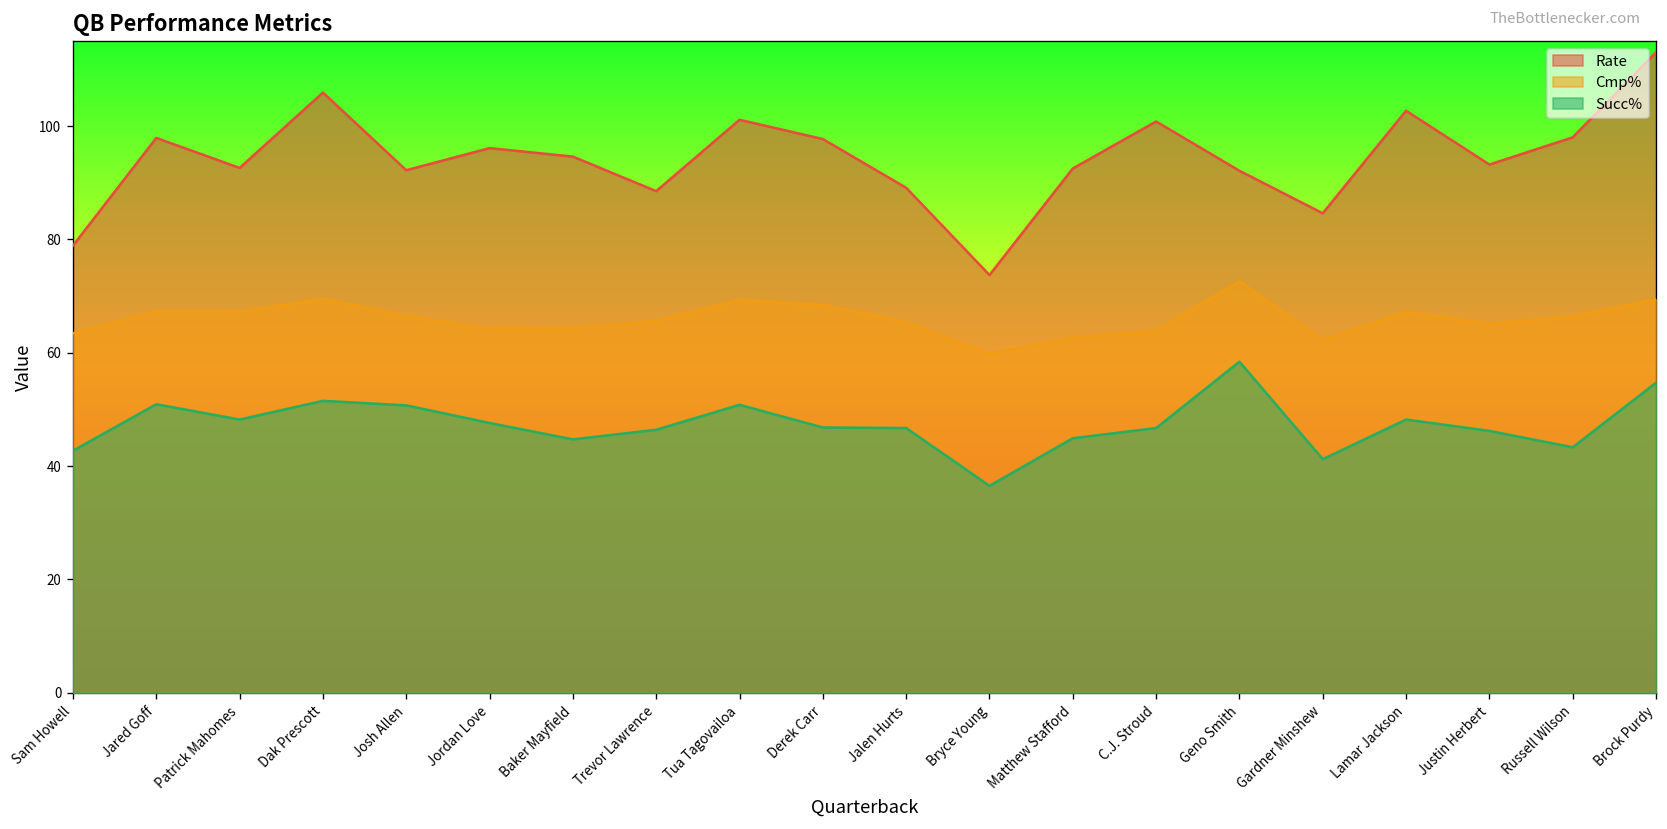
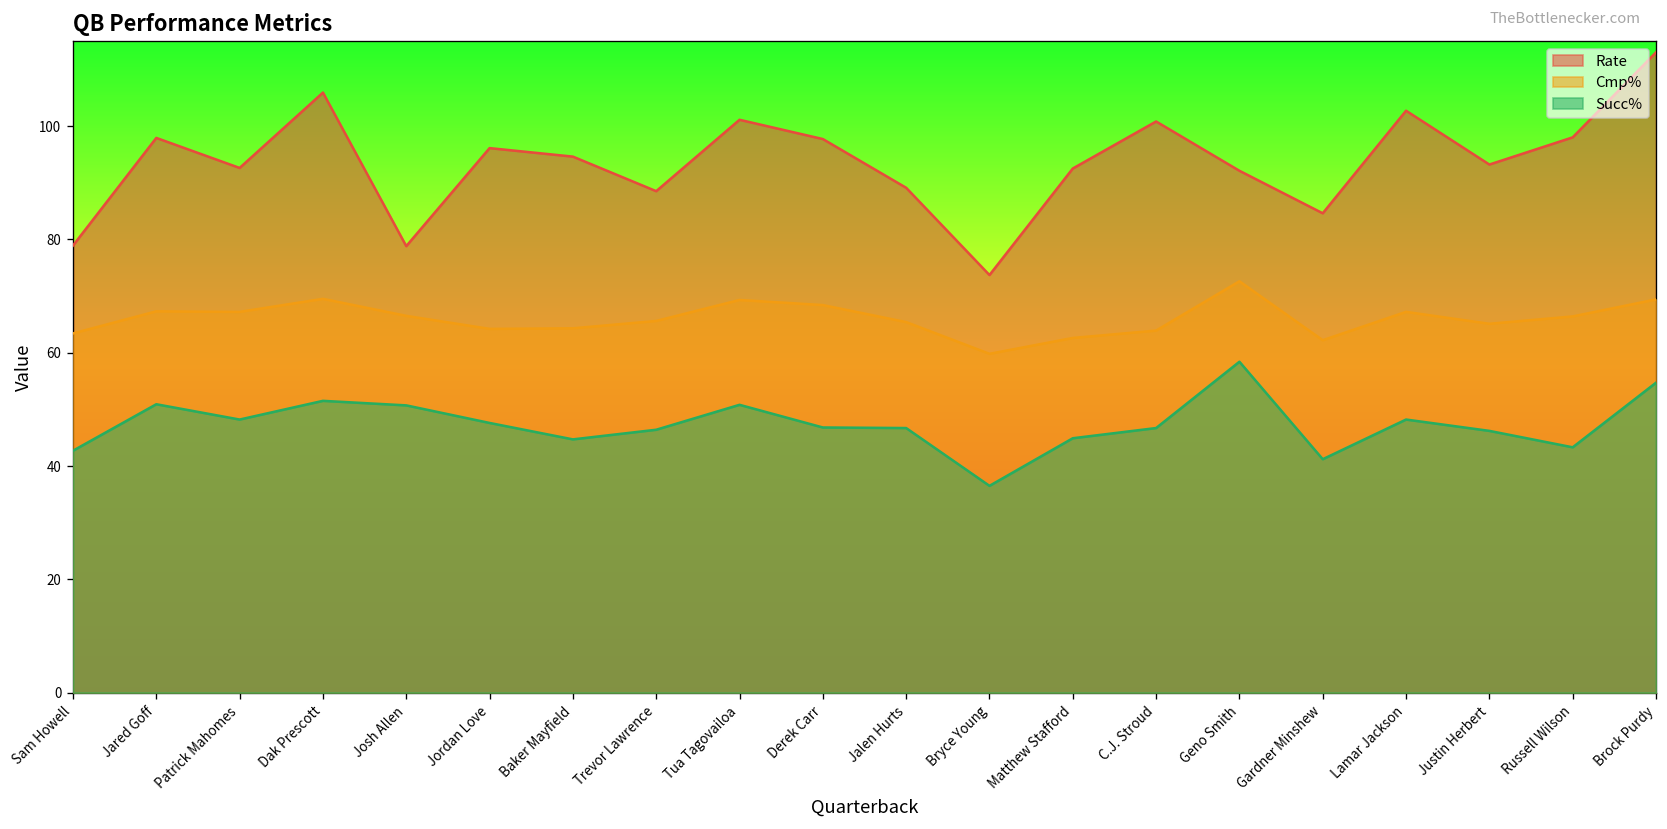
Rate, Josh Allen: 92 -> 79
